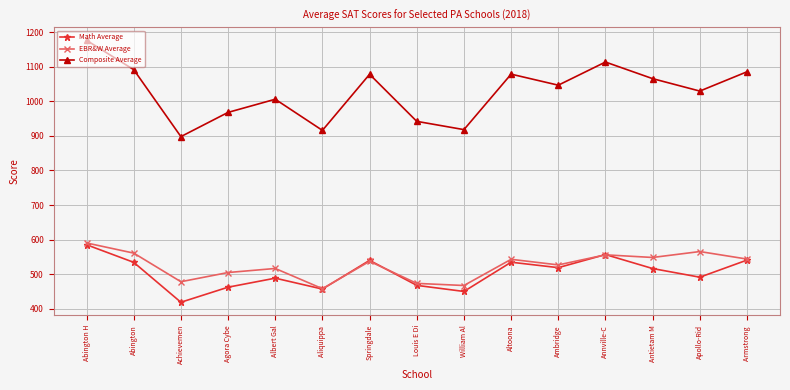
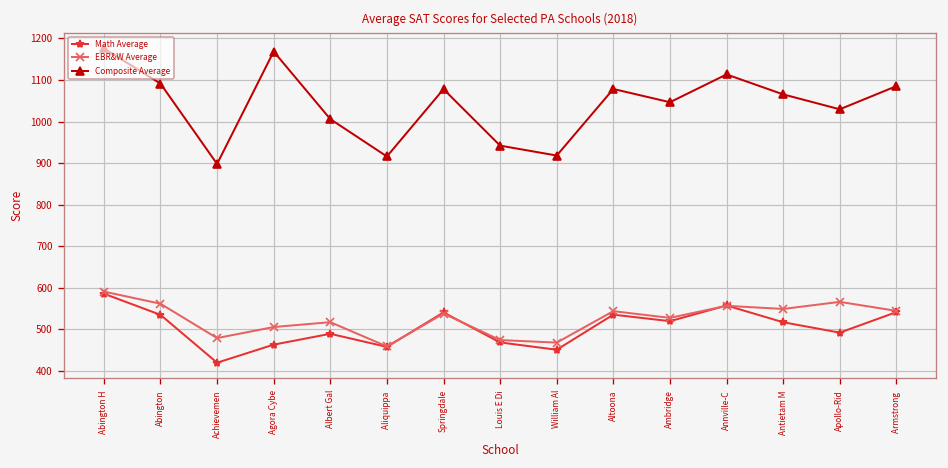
Composite Average, Agora Cybe: 970 -> 1170
